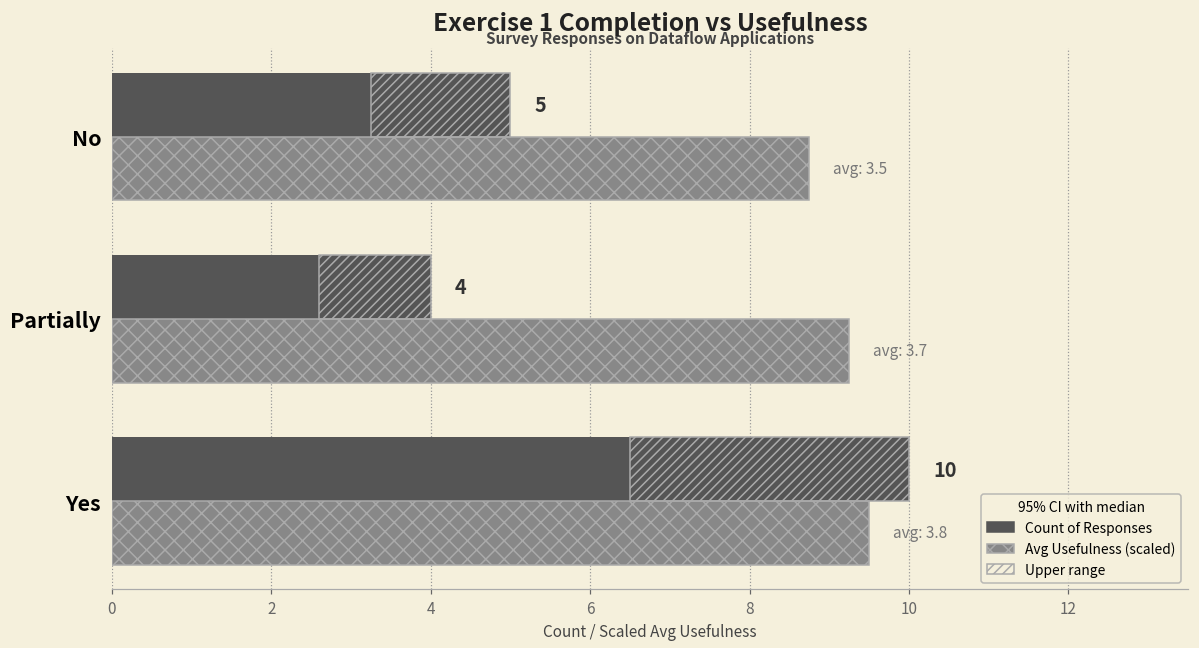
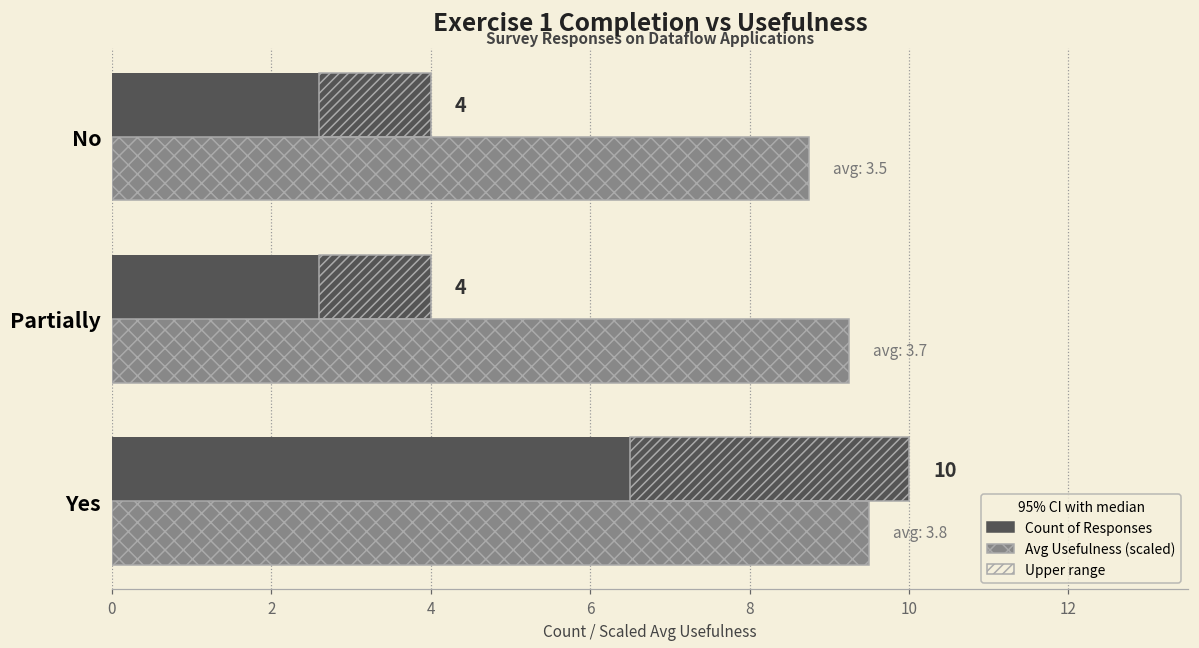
Count of Responses, No: 5 -> 4
